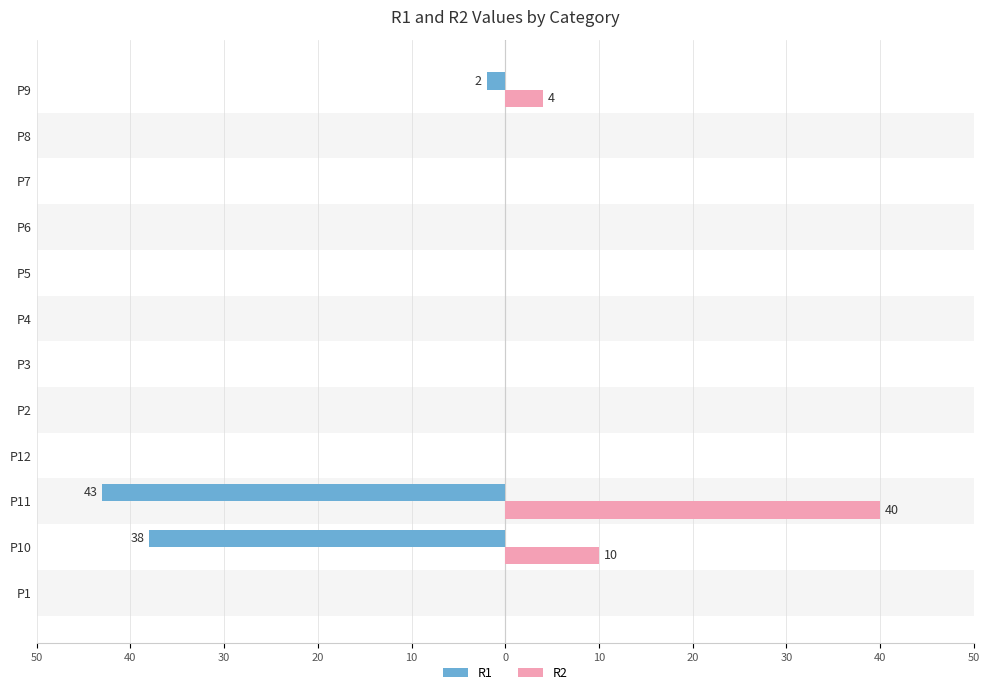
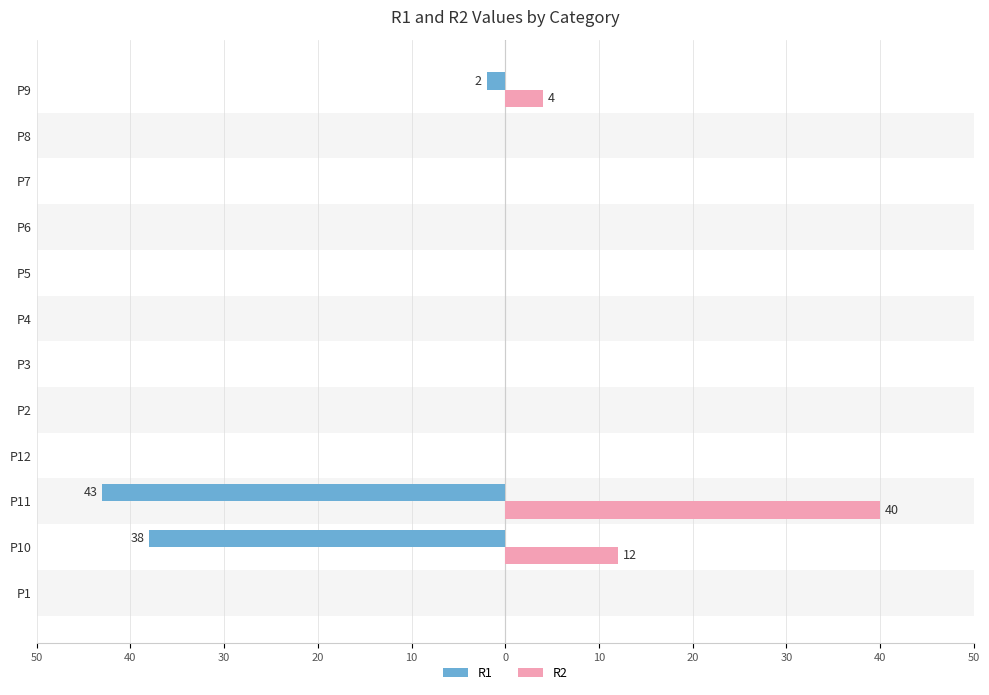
R2, P10: 10 -> 12
